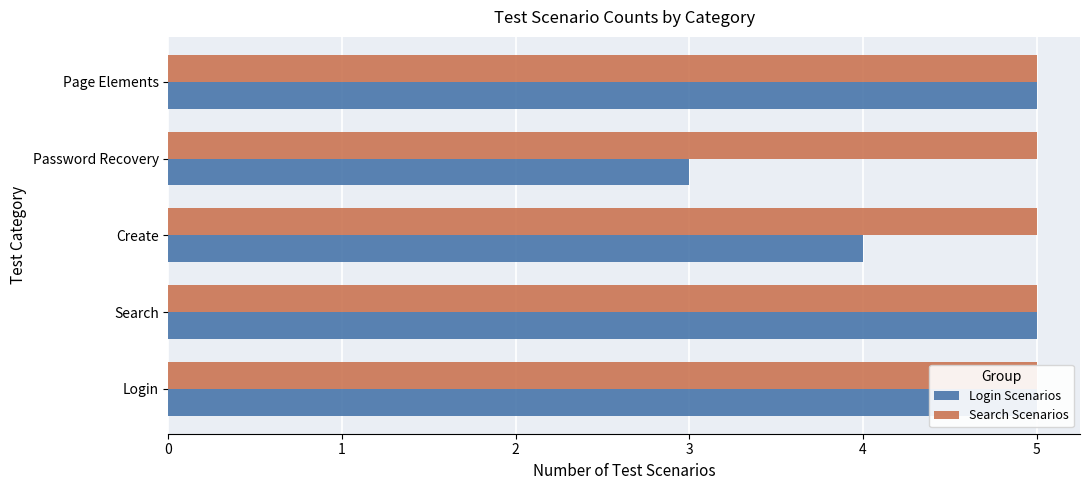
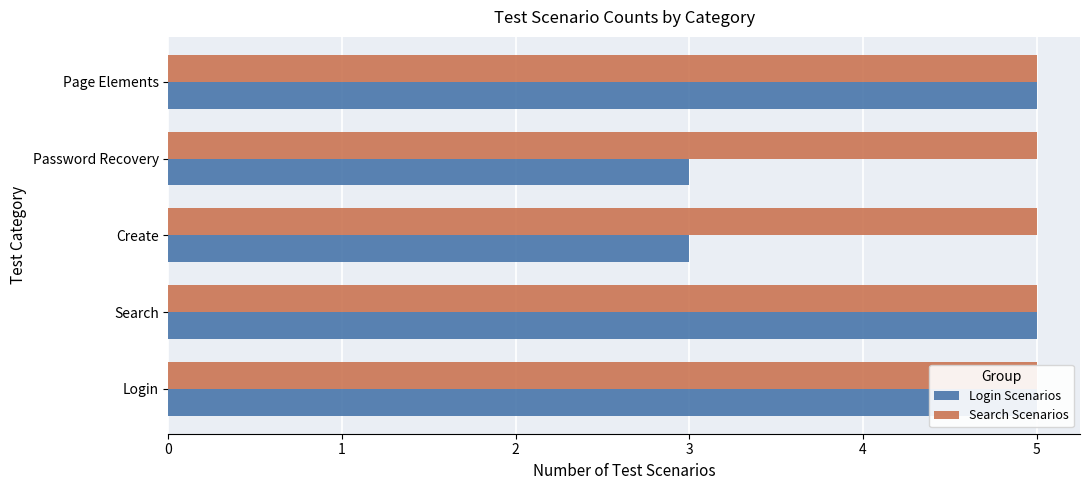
Login Scenarios, Create: 4 -> 3
